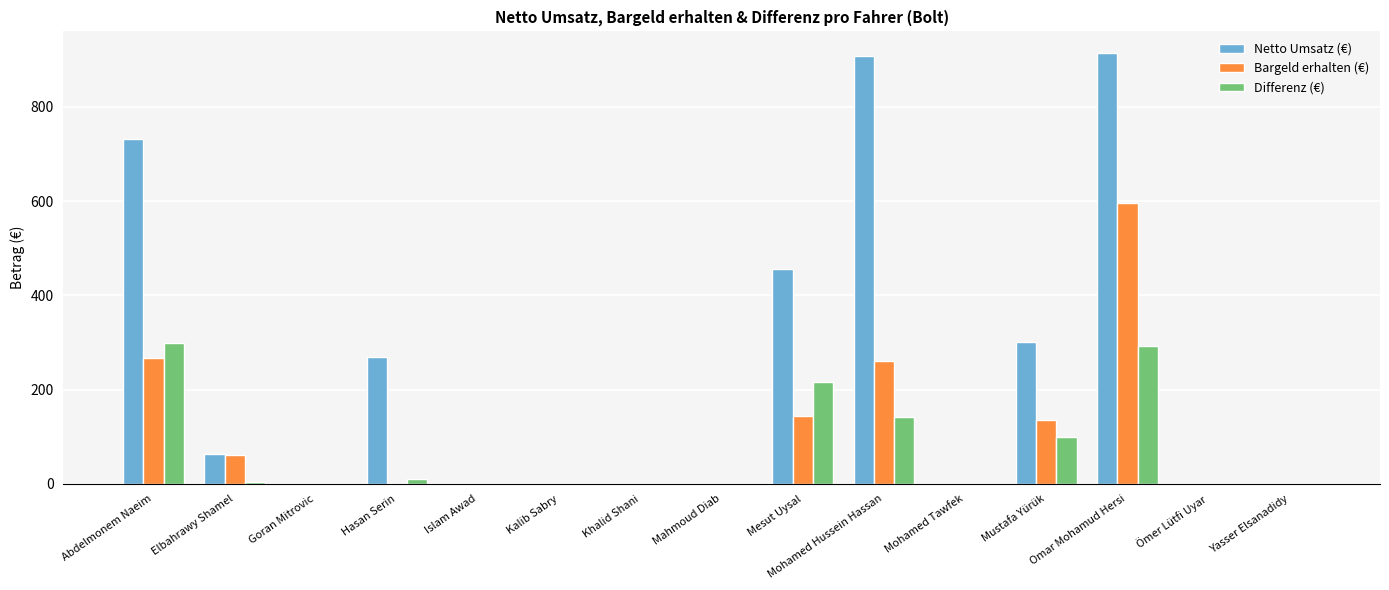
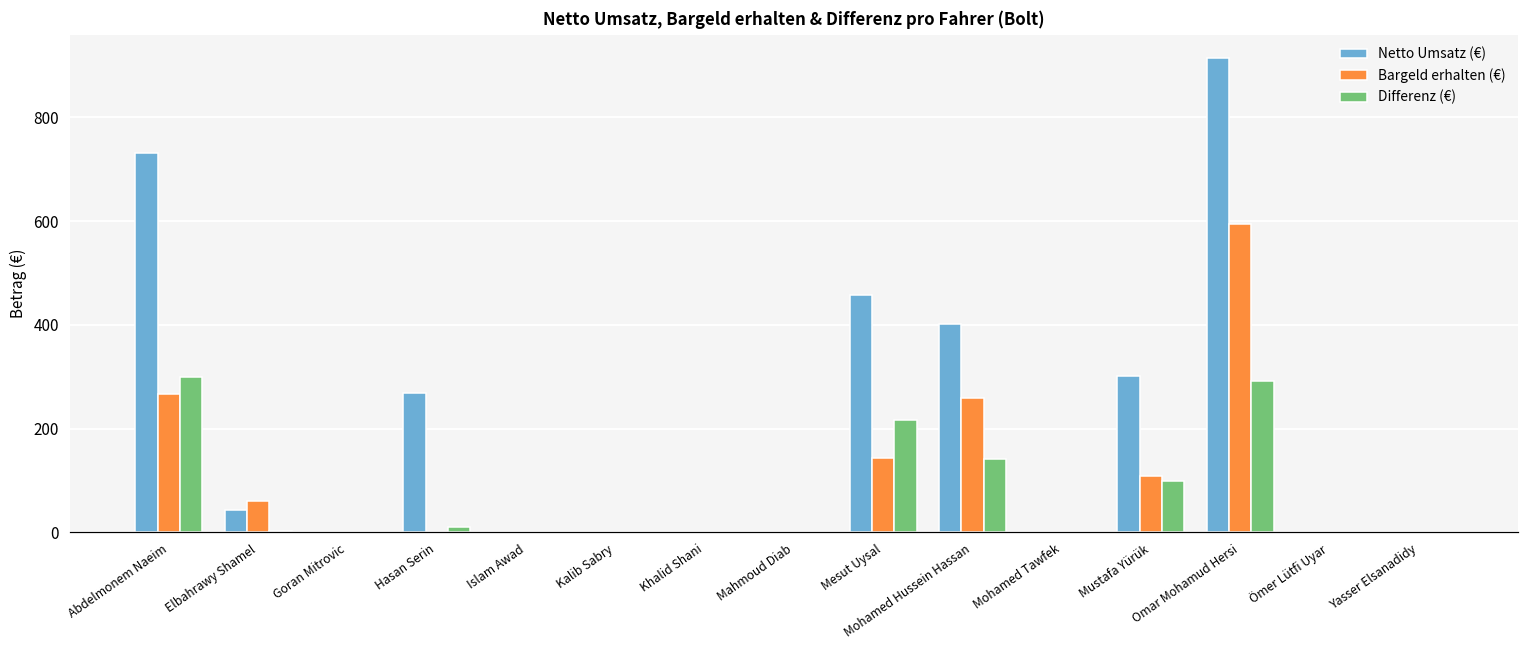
Netto Umsatz (€), Elbahrawy Shamel: 60 -> 40
Netto Umsatz (€), Mohamed Hussein Hassan: 910 -> 400
Bargeld erhalten (€), Mustafa Yürük: 140 -> 110
